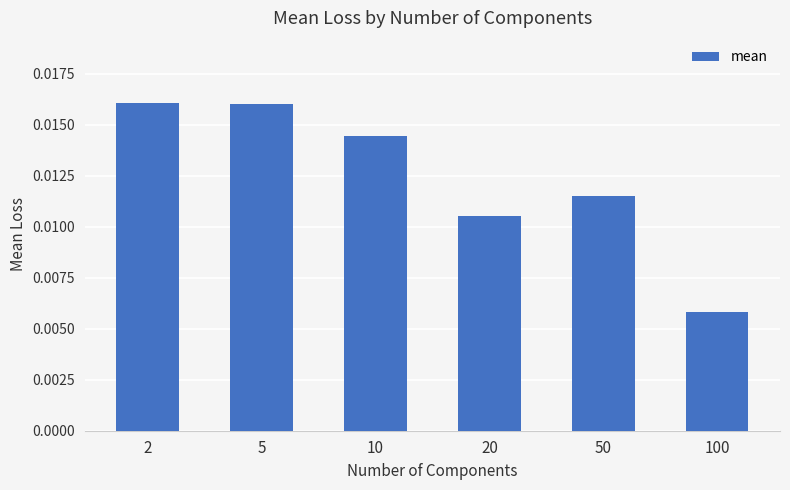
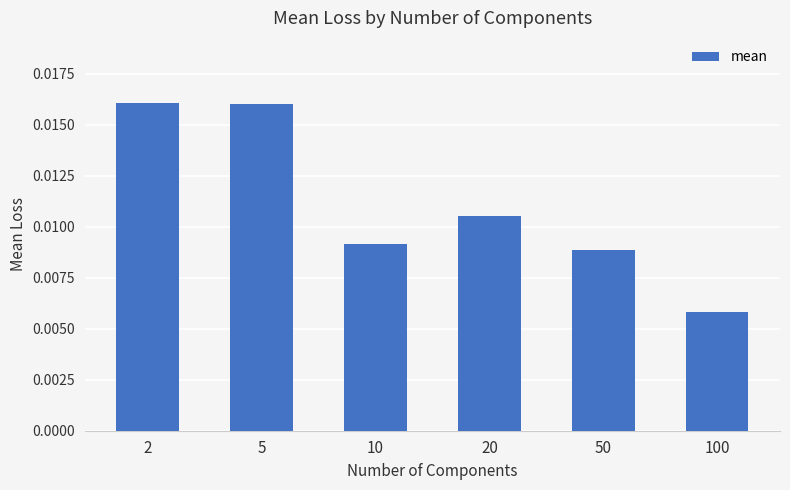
10: 0.0144 -> 0.0091
50: 0.0115 -> 0.0089
